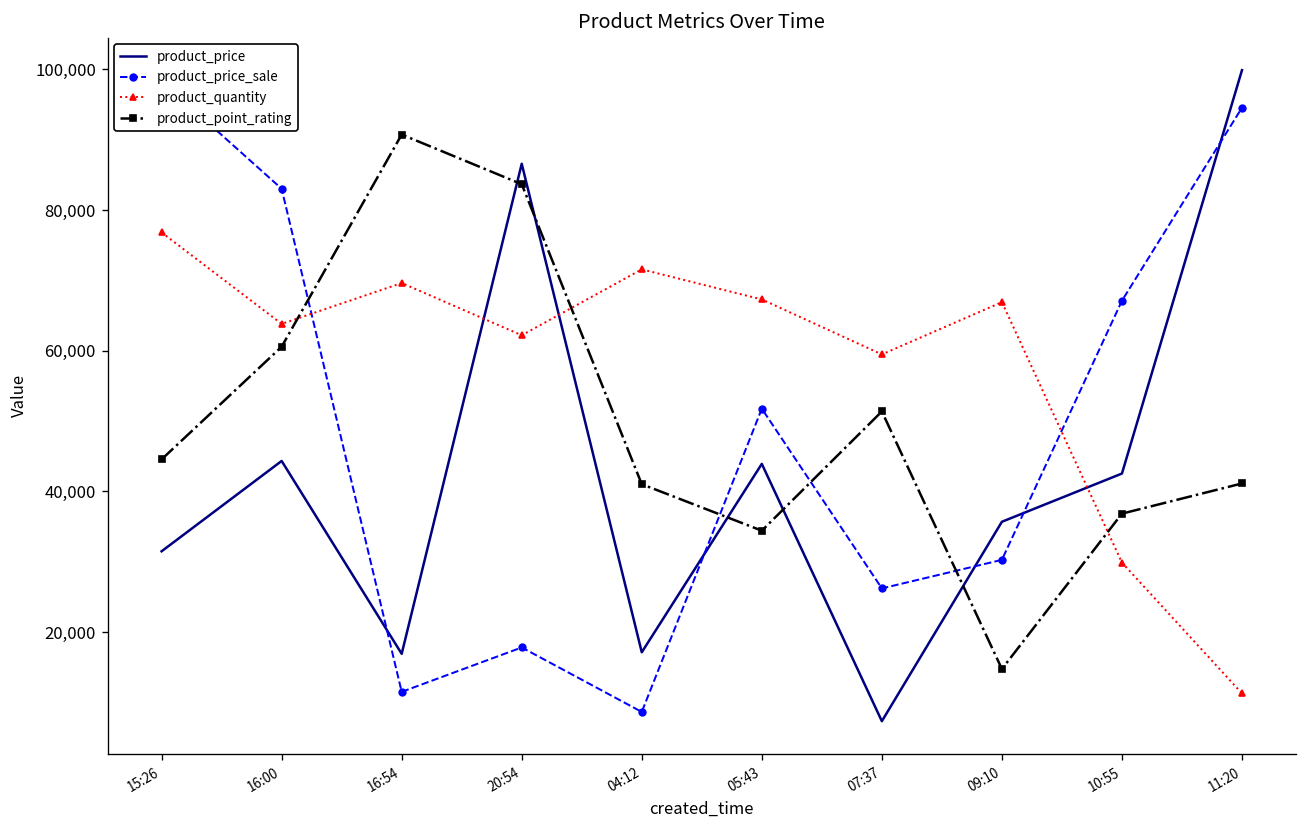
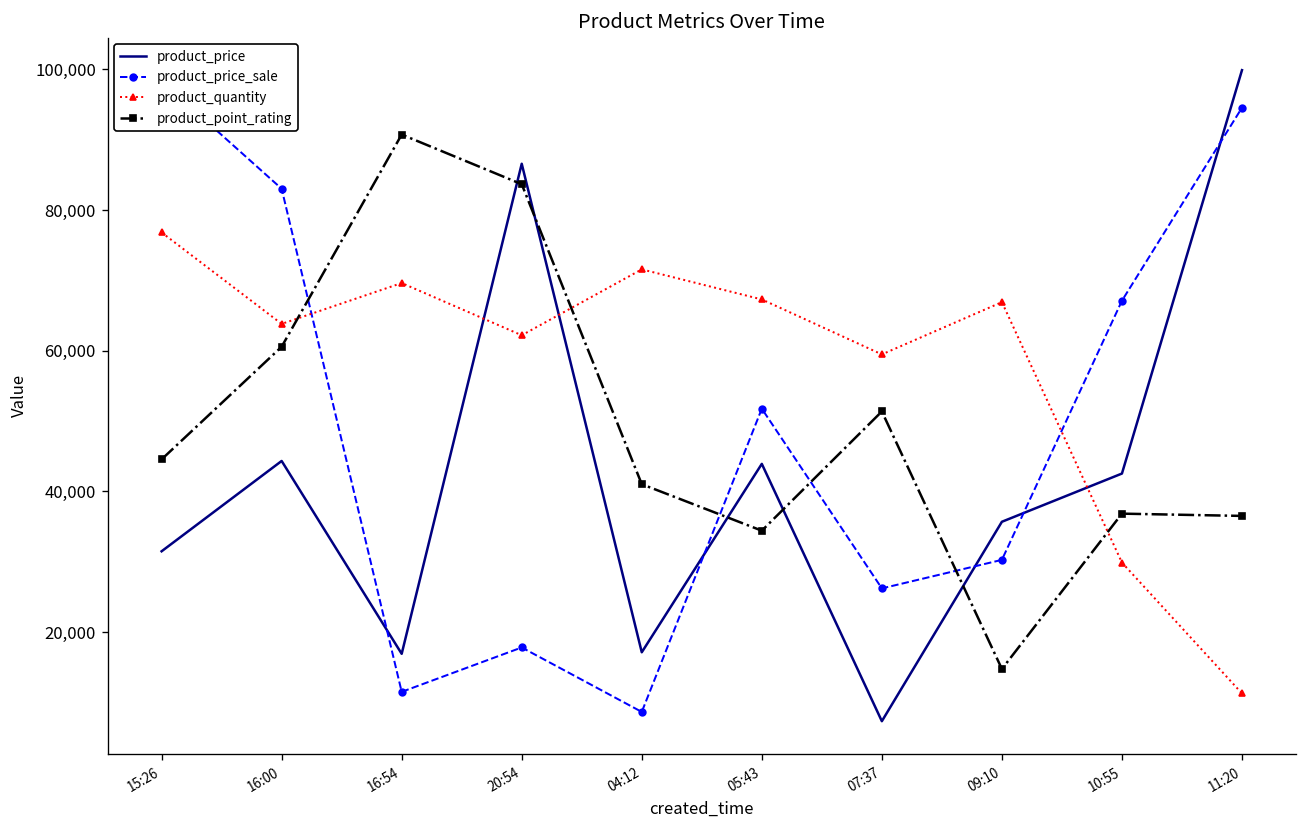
product_point_rating, 11:20: 41,000 -> 37,000
